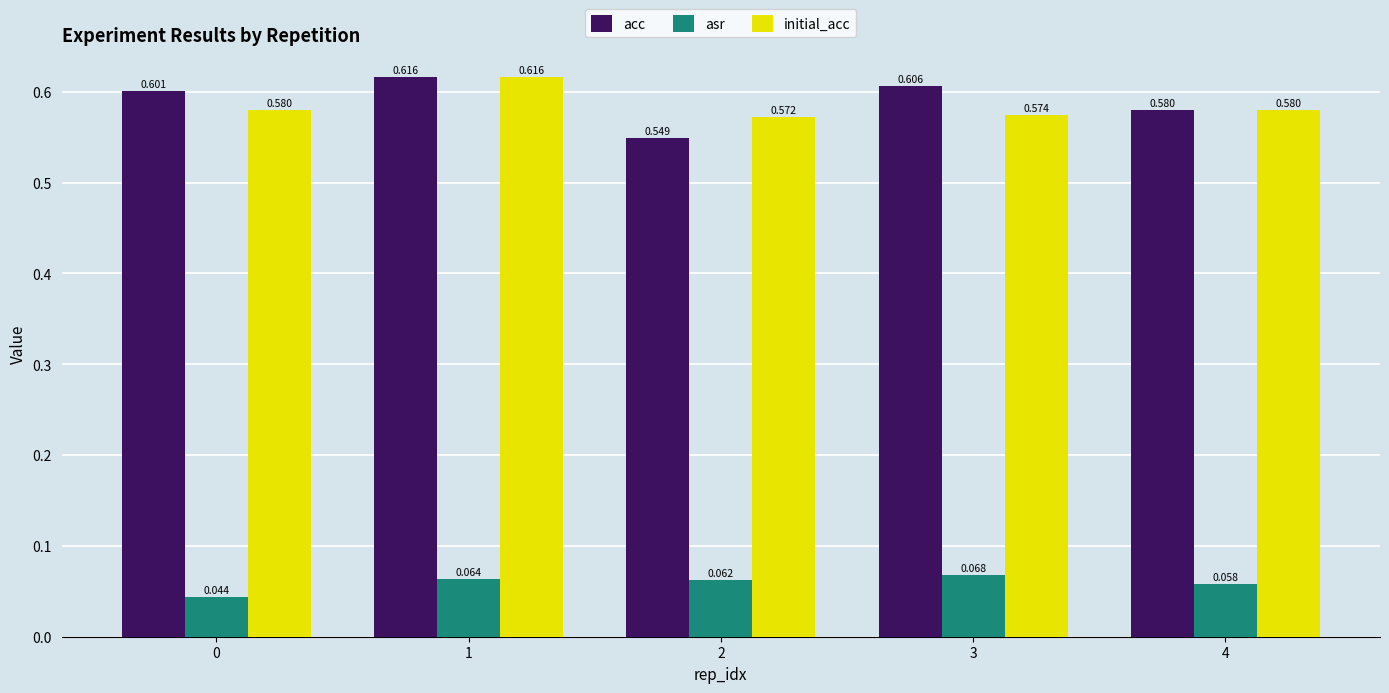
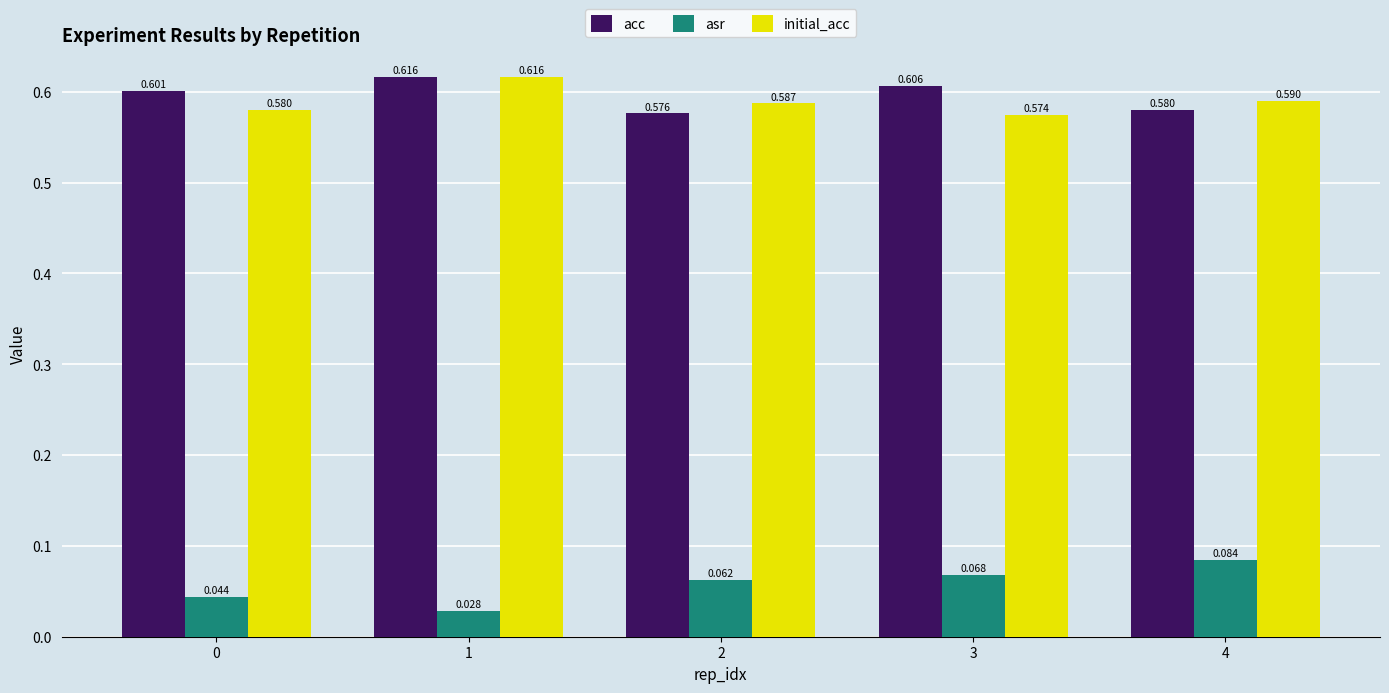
asr, 1: 0.064 -> 0.028
acc, 2: 0.549 -> 0.576
initial_acc, 2: 0.572 -> 0.587
asr, 4: 0.058 -> 0.084
initial_acc, 4: 0.580 -> 0.590
